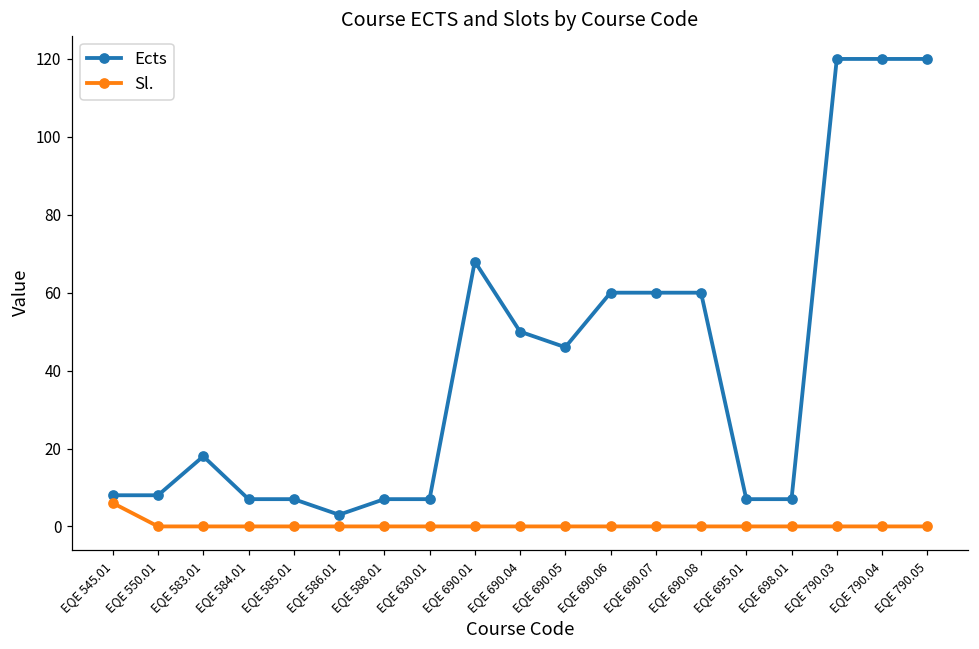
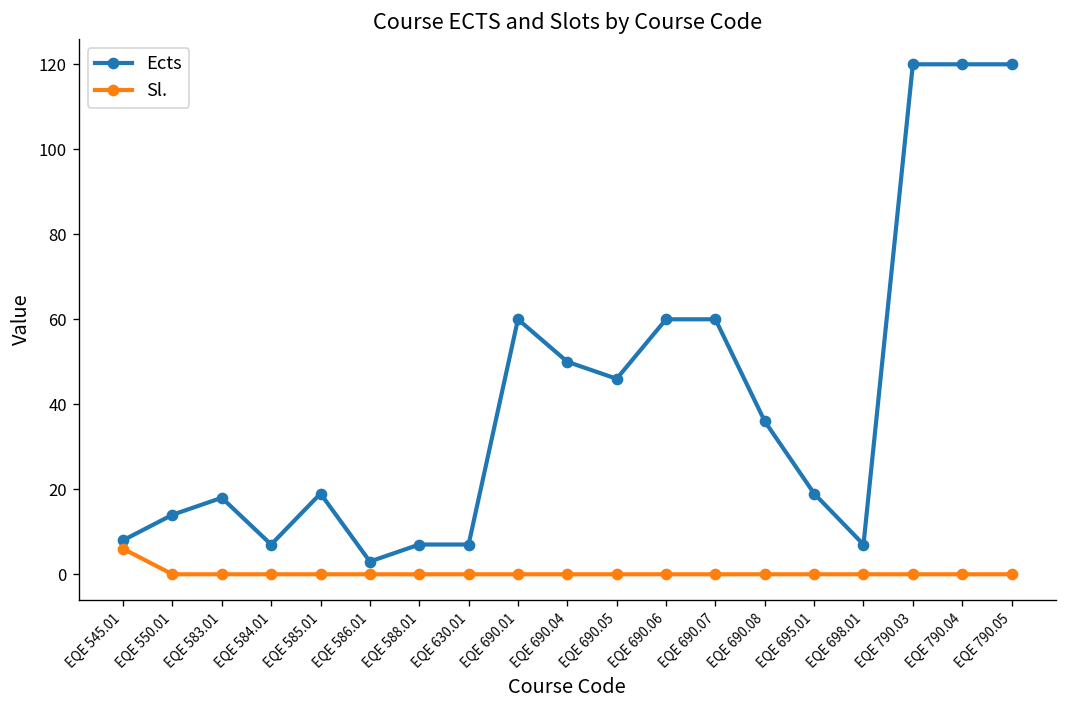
Ects, EQE 550.01: 8 -> 14
Ects, EQE 585.01: 7 -> 19
Ects, EQE 690.01: 68 -> 60
Ects, EQE 690.08: 60 -> 36
Ects, EQE 695.01: 7 -> 19
